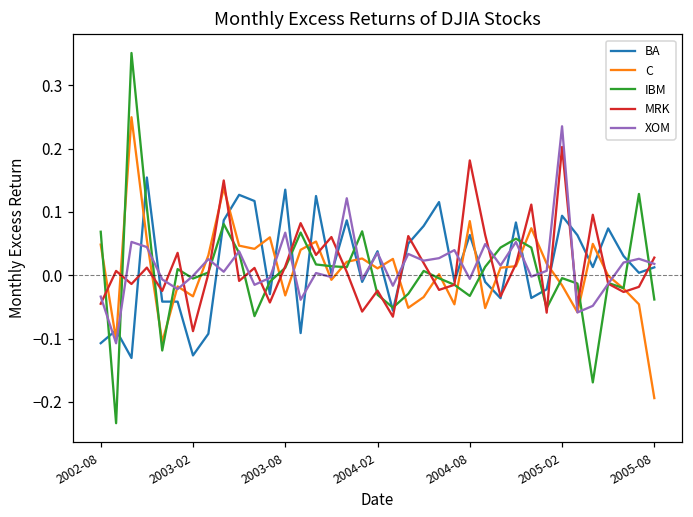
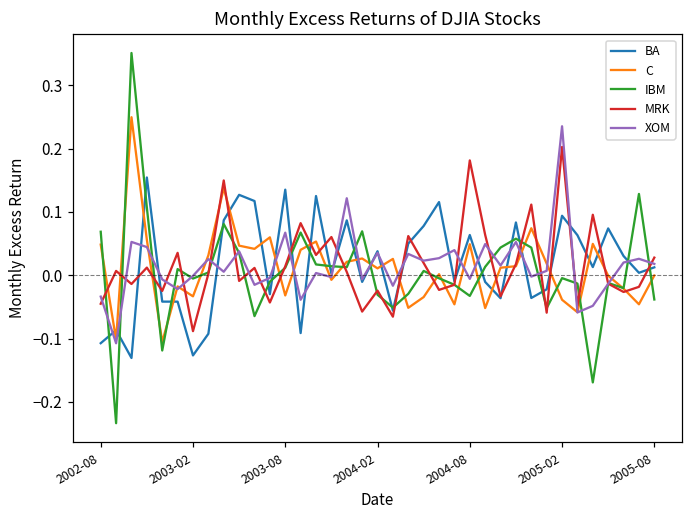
C, 2004-08: 0.09 -> 0.05
C, 2005-02: -0.02 -> -0.04
C, 2005-08: -0.19 -> 0.00
